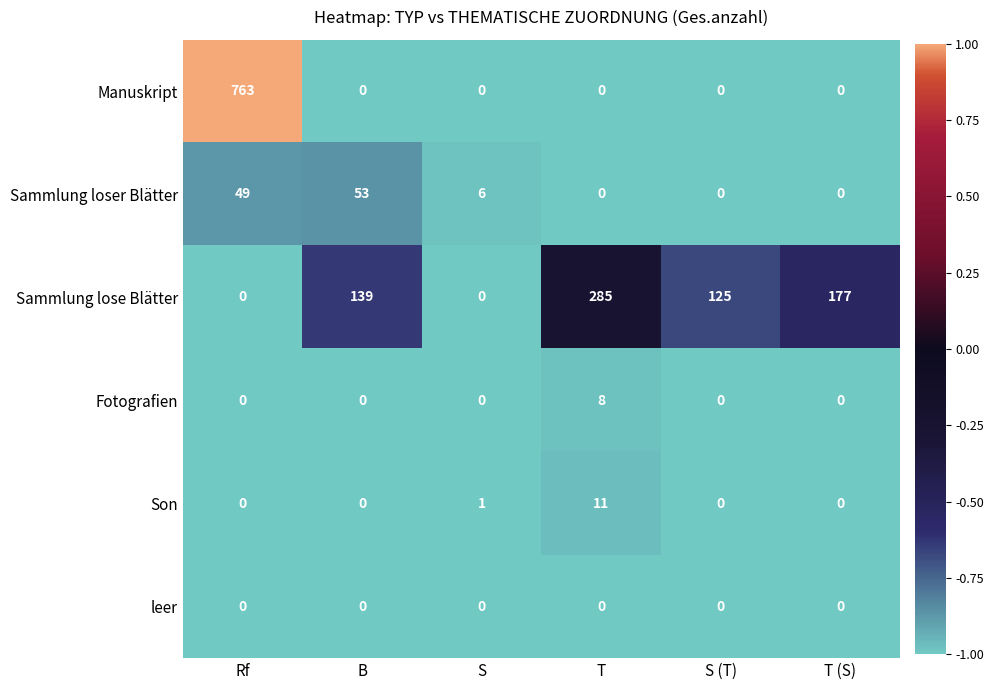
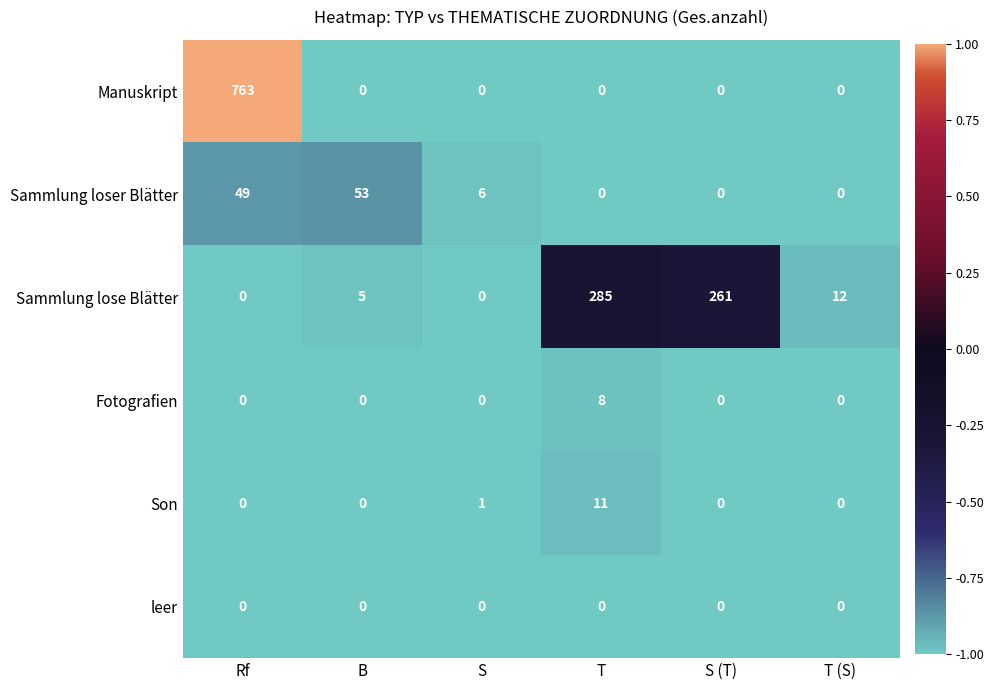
Sammlung lose Blätter, B: 139 -> 5
Sammlung lose Blätter, S (T): 125 -> 261
Sammlung lose Blätter, T (S): 177 -> 12
